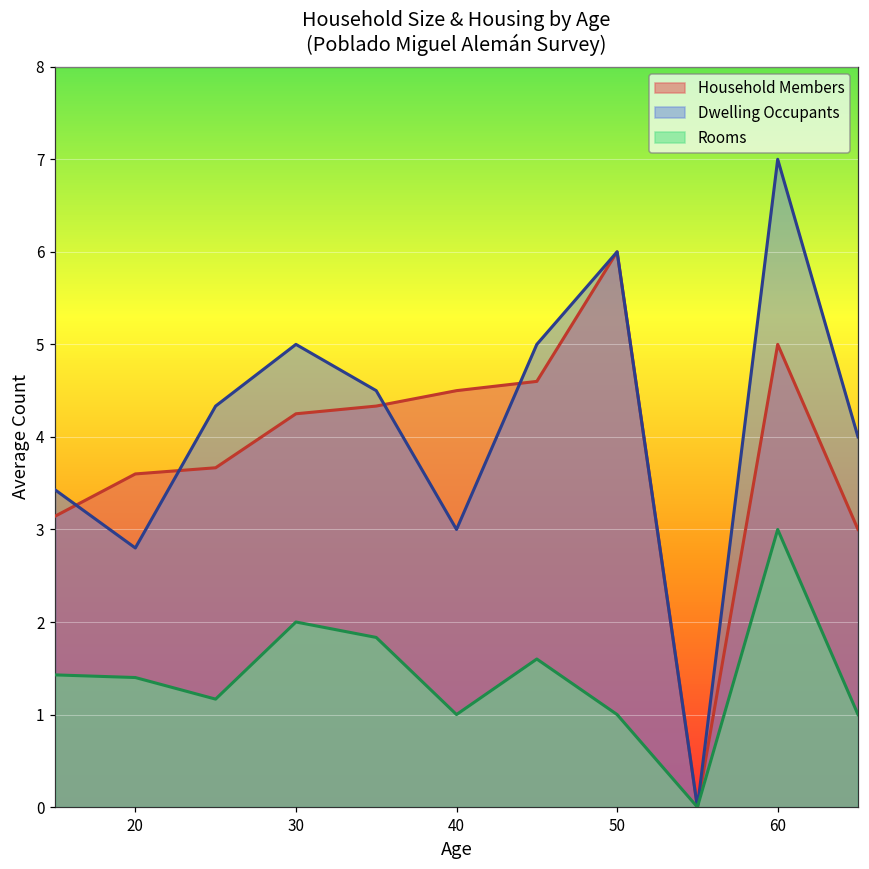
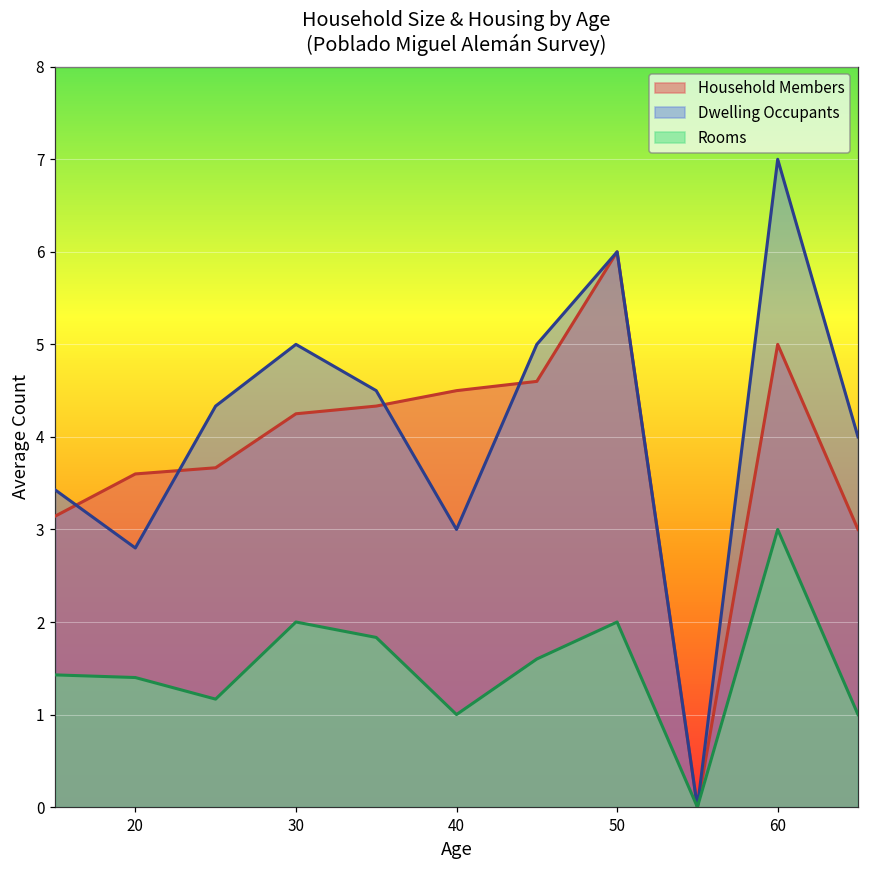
Rooms, 50: 1 -> 2
